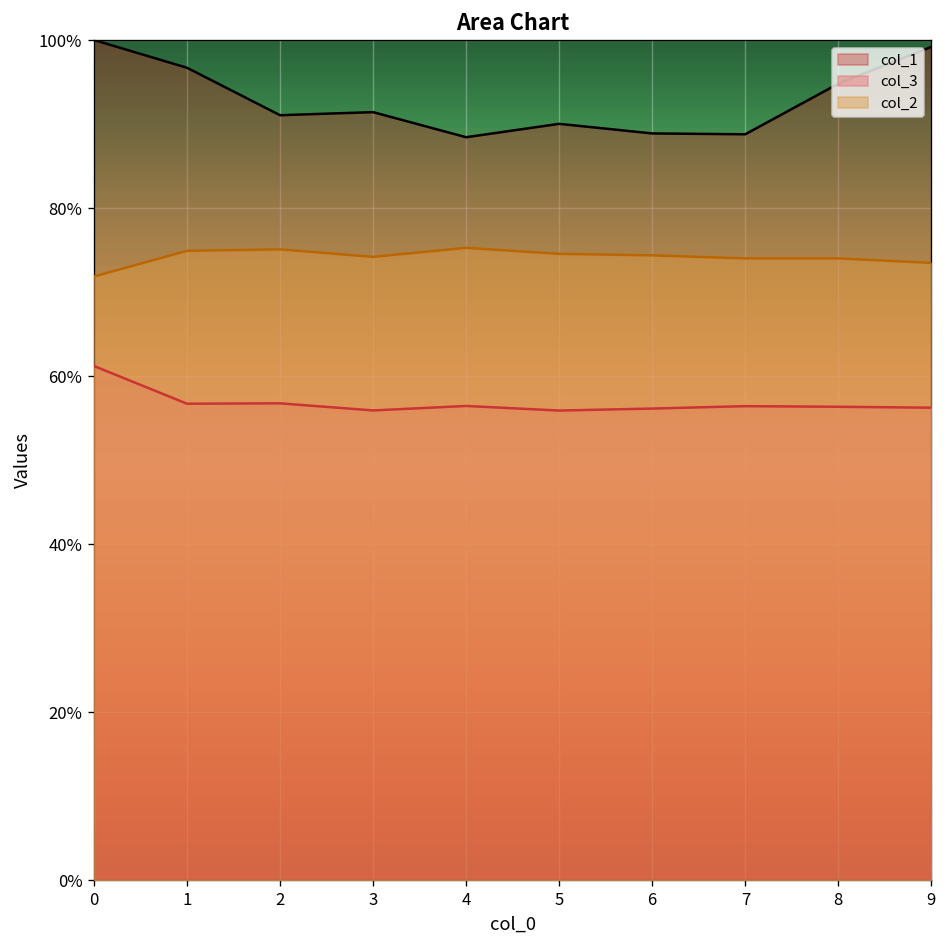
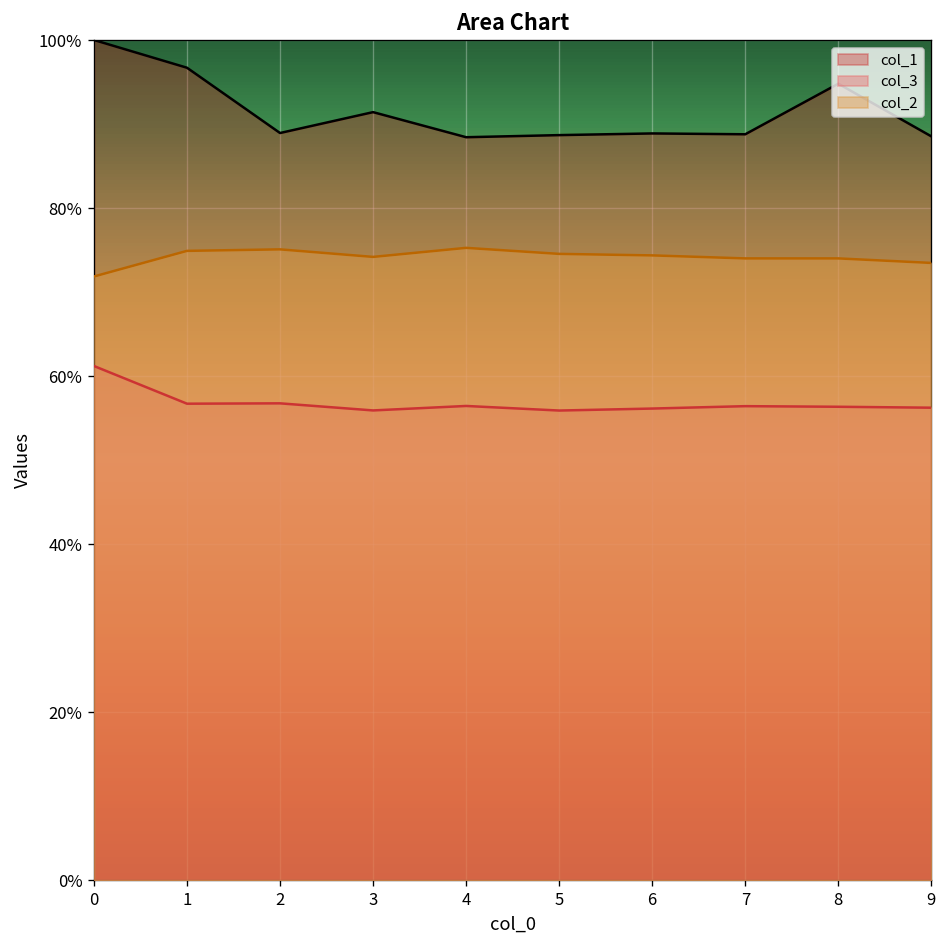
col_1, 2: 91% -> 89%
col_1, 5: 90% -> 89%
col_1, 9: 99% -> 89%
